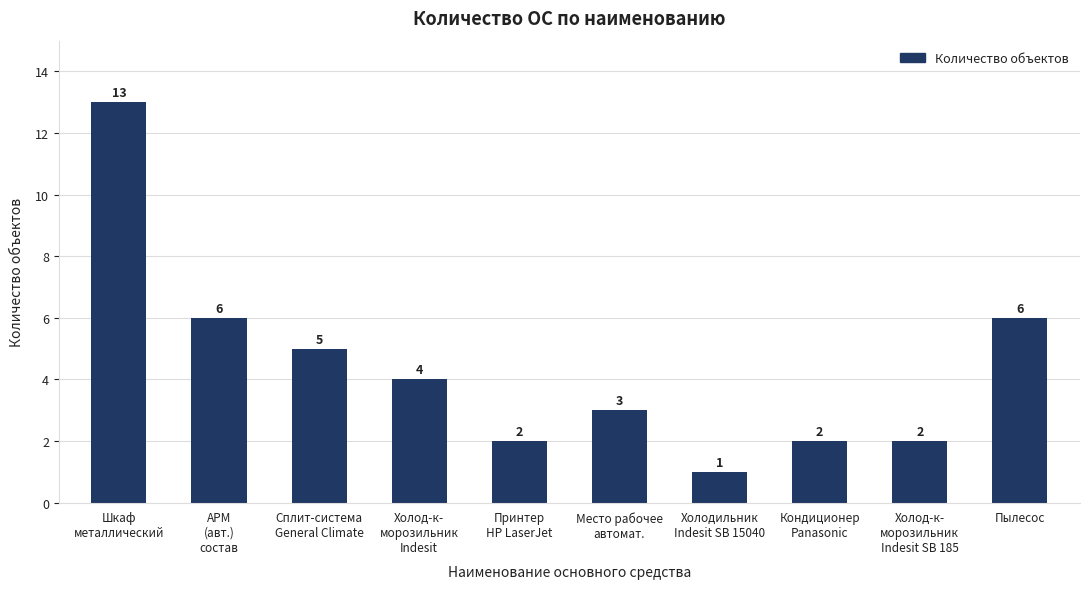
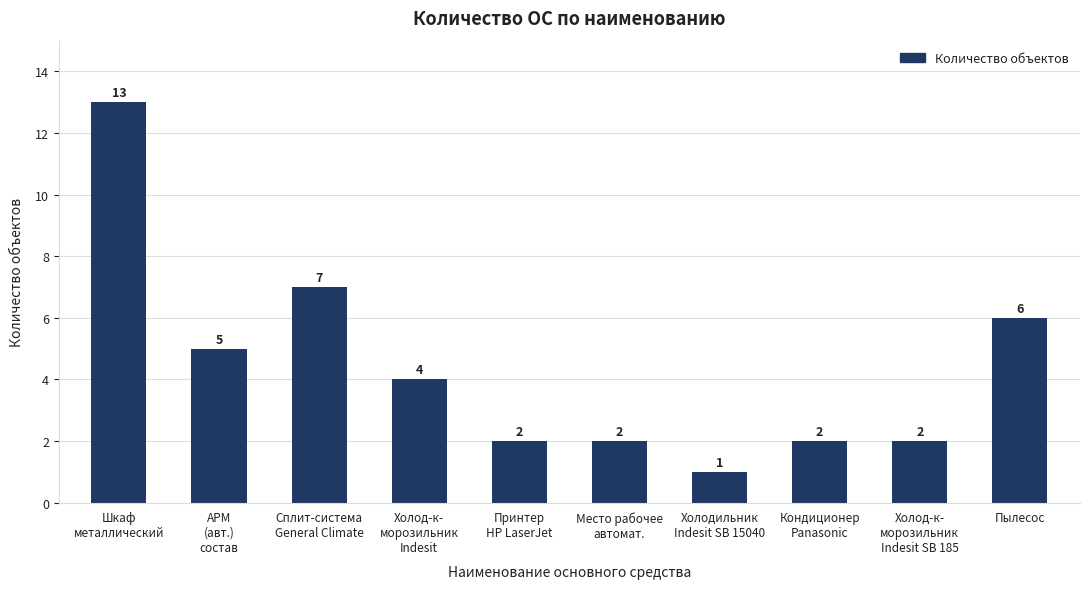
АРМ (авт.) состав: 6 -> 5
Сплит-система General Climate: 5 -> 7
Место рабочее автомат.: 3 -> 2
